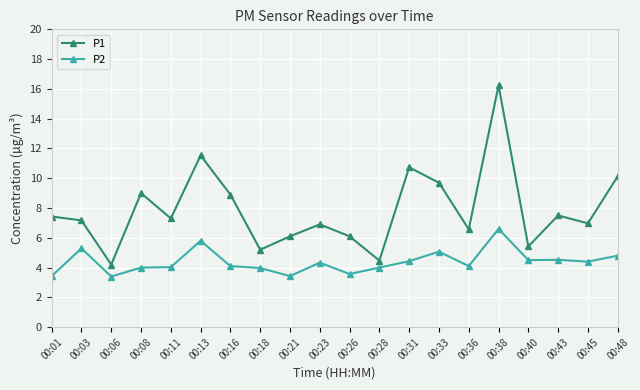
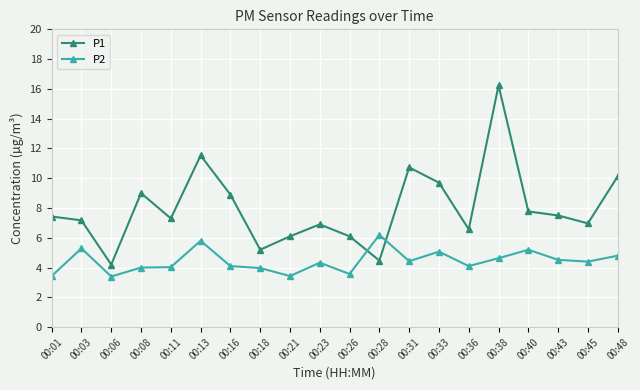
P2, 00:28: 4.0 -> 6.2
P2, 00:38: 6.6 -> 4.6
P1, 00:40: 5.4 -> 7.8
P2, 00:40: 4.5 -> 5.2
